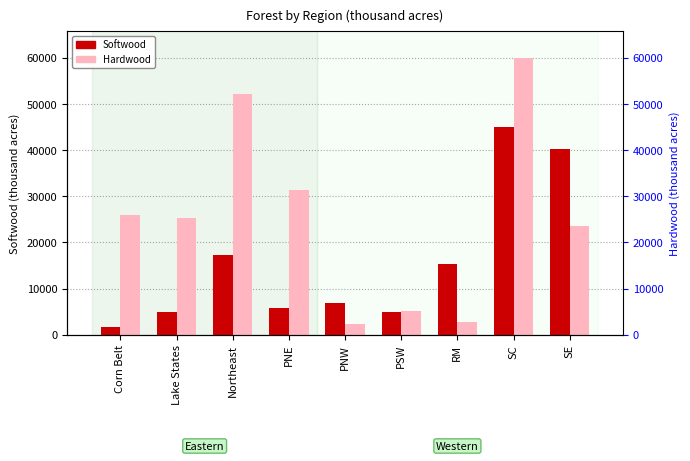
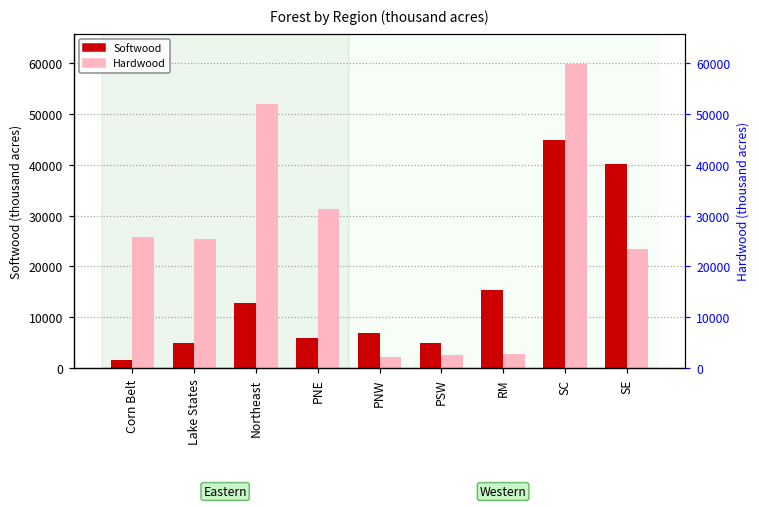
Softwood, Northeast: 17000 -> 13000
Hardwood, PSW: 5000 -> 3000
